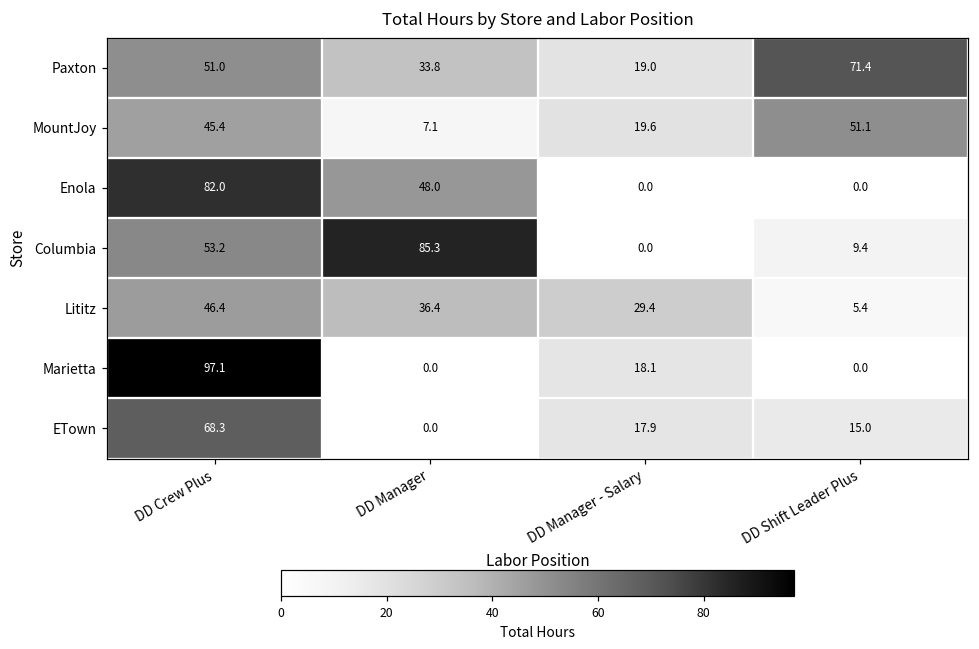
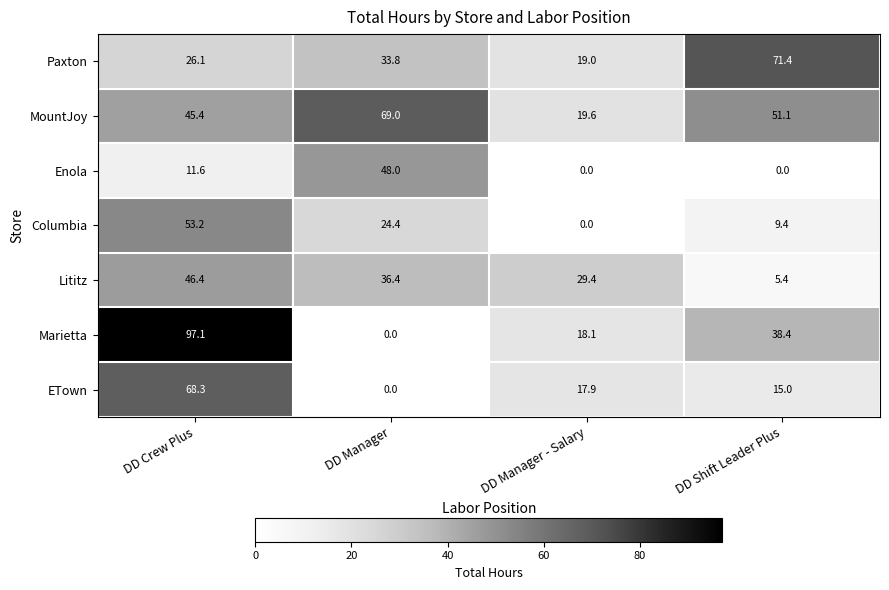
Paxton, DD Crew Plus: 51.0 -> 26.1
MountJoy, DD Manager: 7.1 -> 69.0
Enola, DD Crew Plus: 82.0 -> 11.6
Columbia, DD Manager: 85.3 -> 24.4
Marietta, DD Shift Leader Plus: 0.0 -> 38.4
